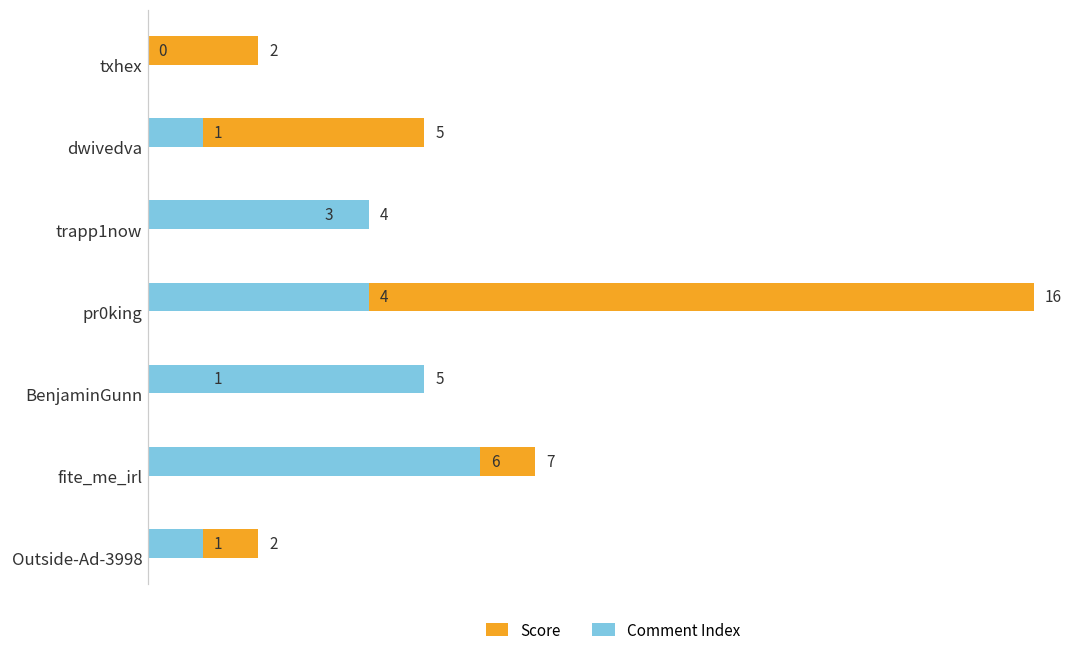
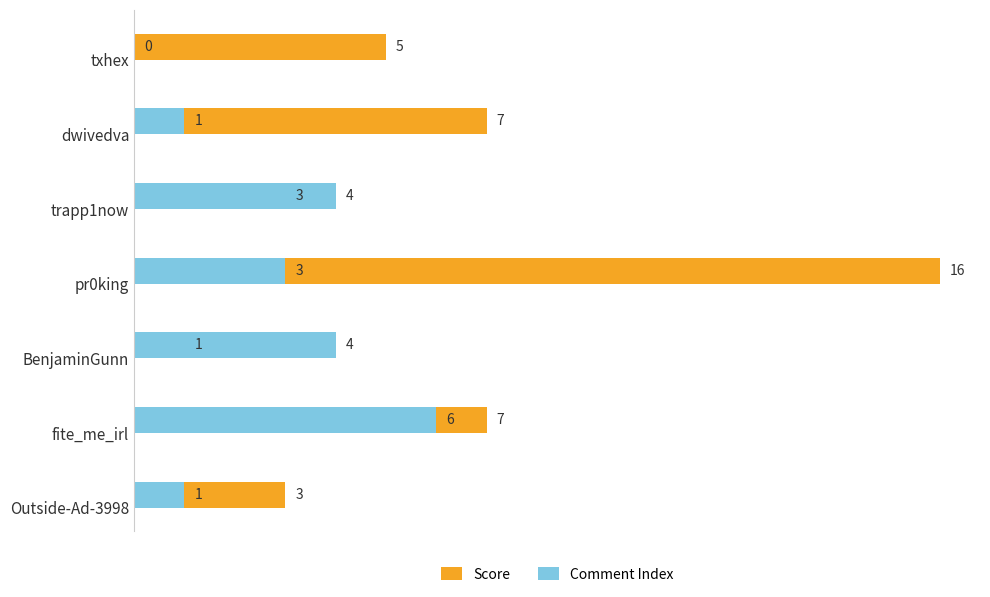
Score, txhex: 2 -> 5
Score, dwivedva: 5 -> 7
Comment Index, pr0king: 4 -> 3
Comment Index, BenjaminGunn: 5 -> 4
Score, Outside-Ad-3998: 2 -> 3
